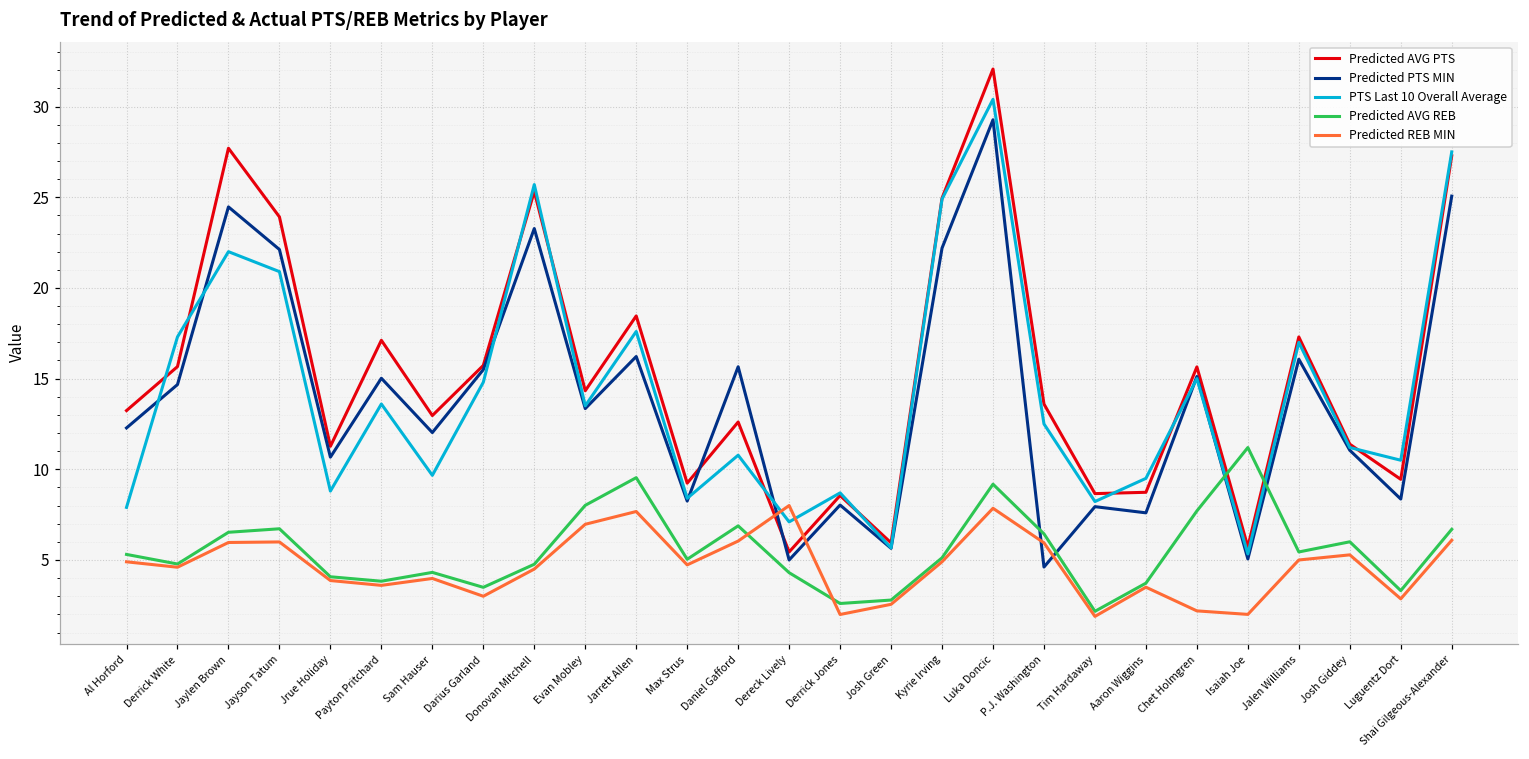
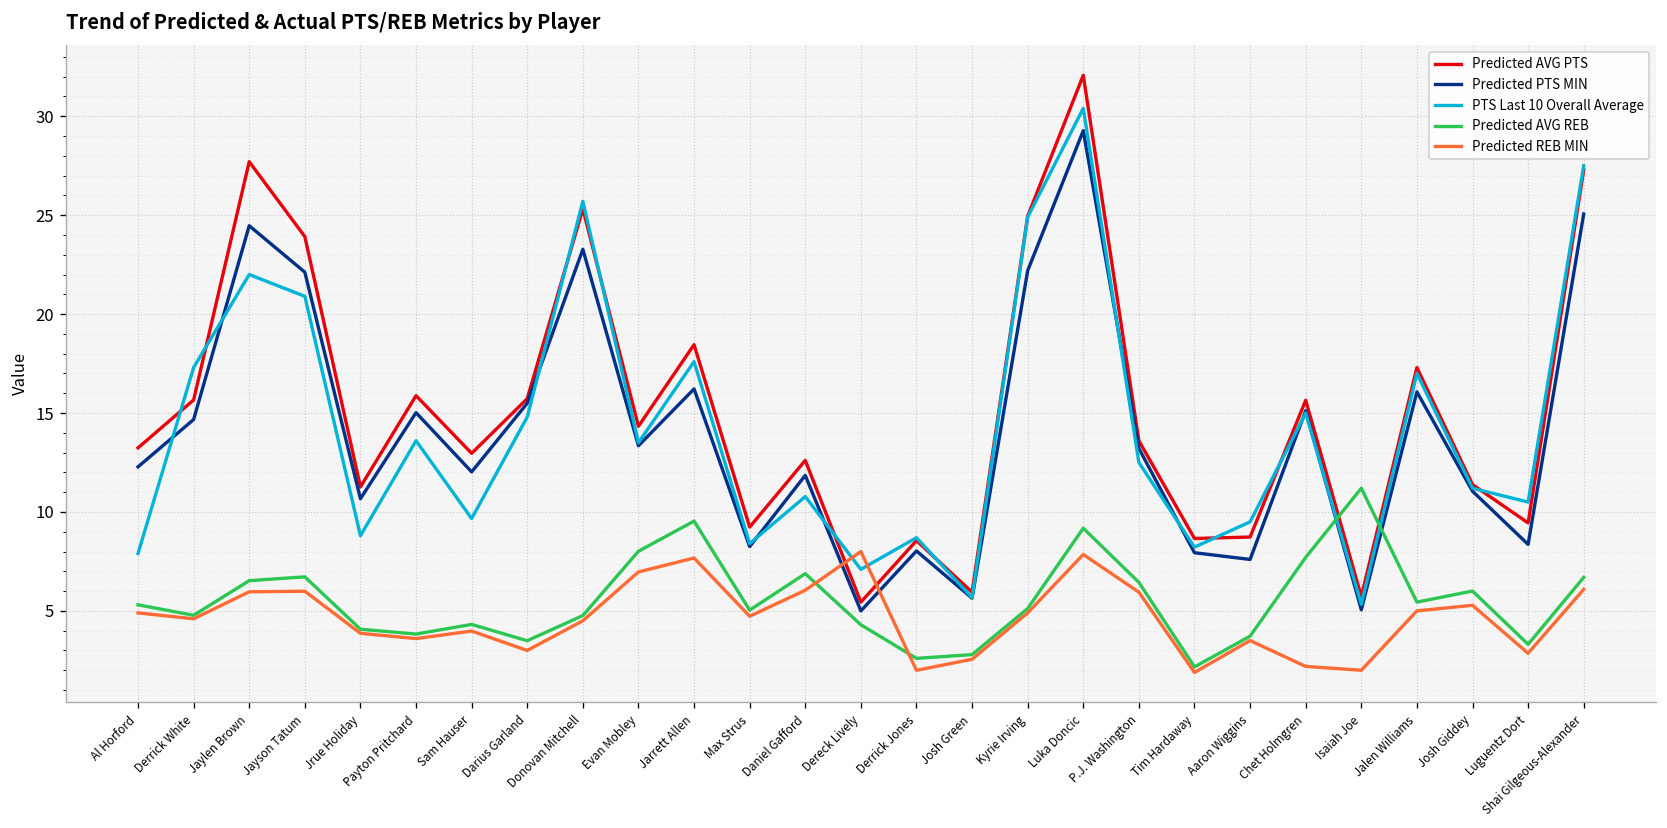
Predicted AVG PTS, Payton Pritchard: 17.1 -> 15.9
Predicted PTS MIN, Daniel Gafford: 15.7 -> 11.8
Predicted PTS MIN, P.J. Washington: 4.6 -> 13.2
